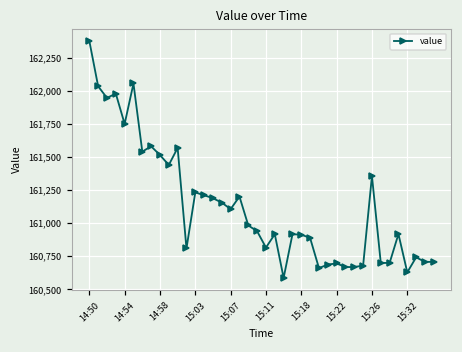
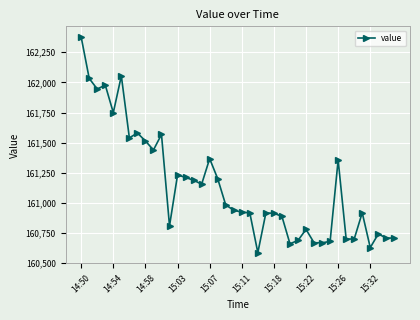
15:07: 161,110 -> 161,370
15:11: 160,820 -> 160,920
15:22: 160,700 -> 160,780
